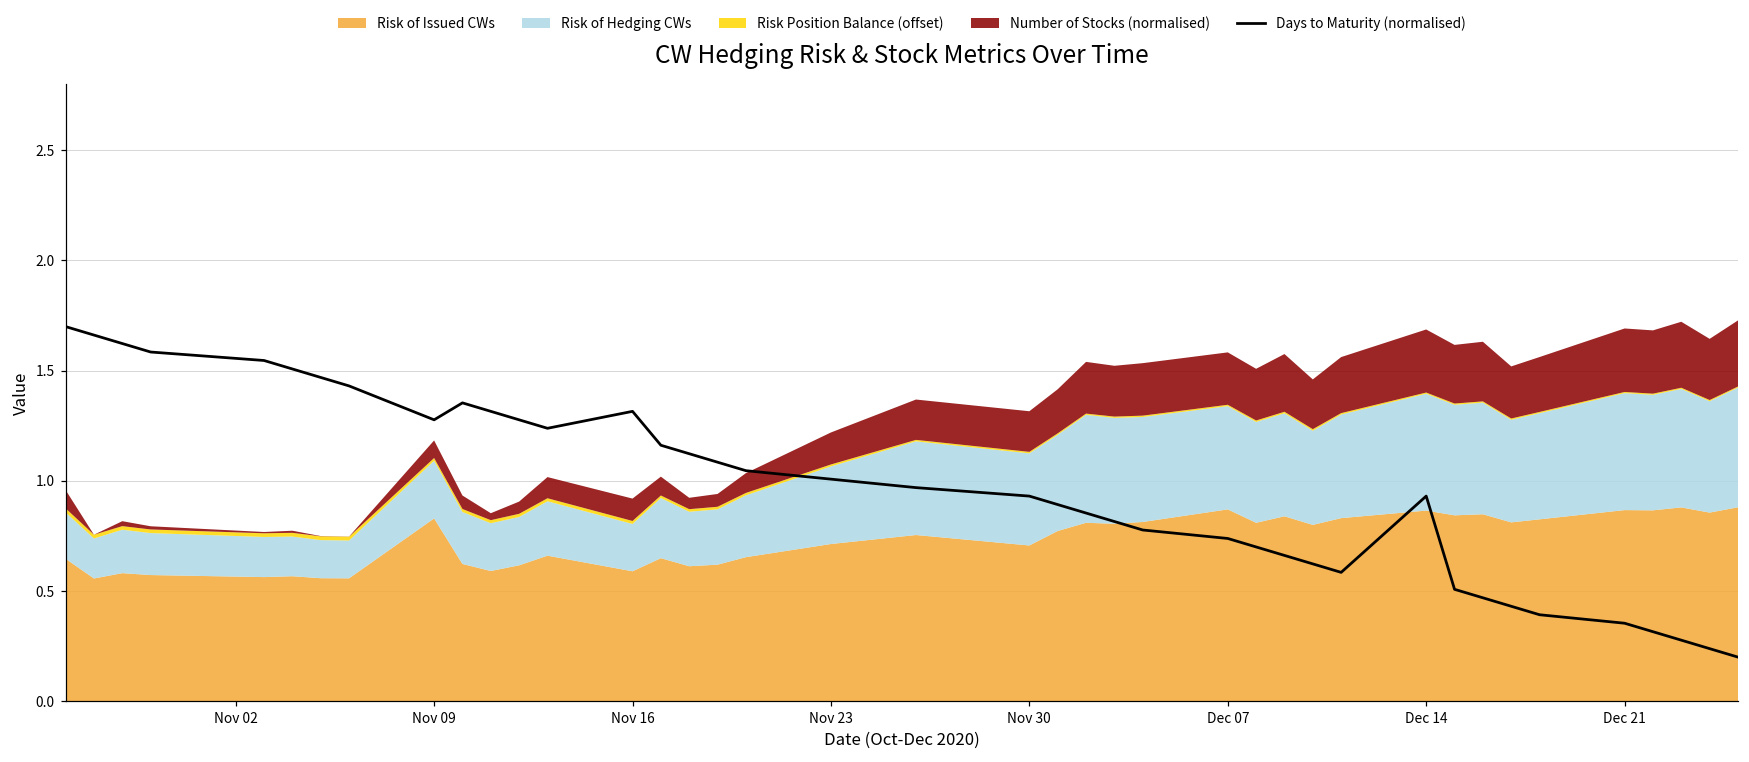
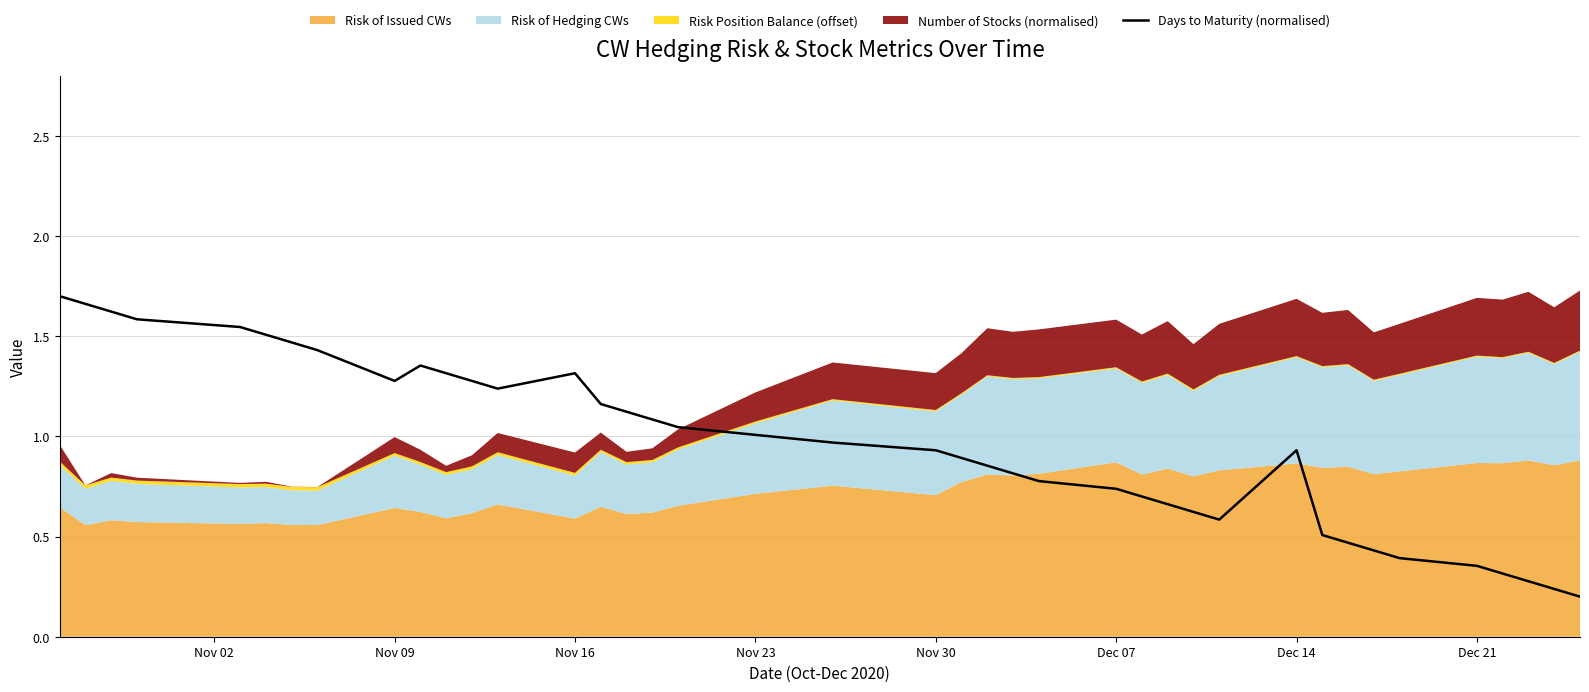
Risk of Issued CWs, Nov 09: 0.83 -> 0.64
